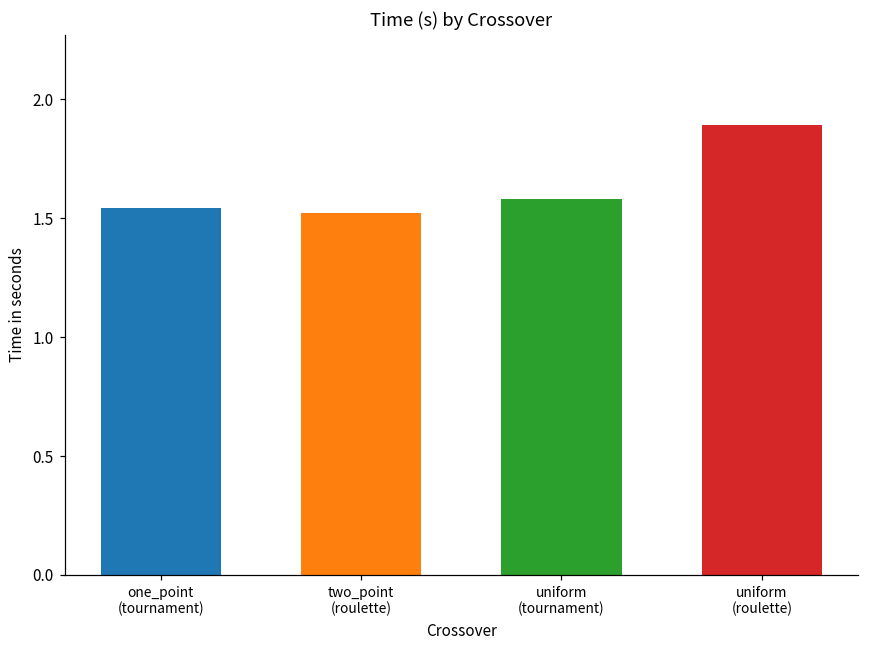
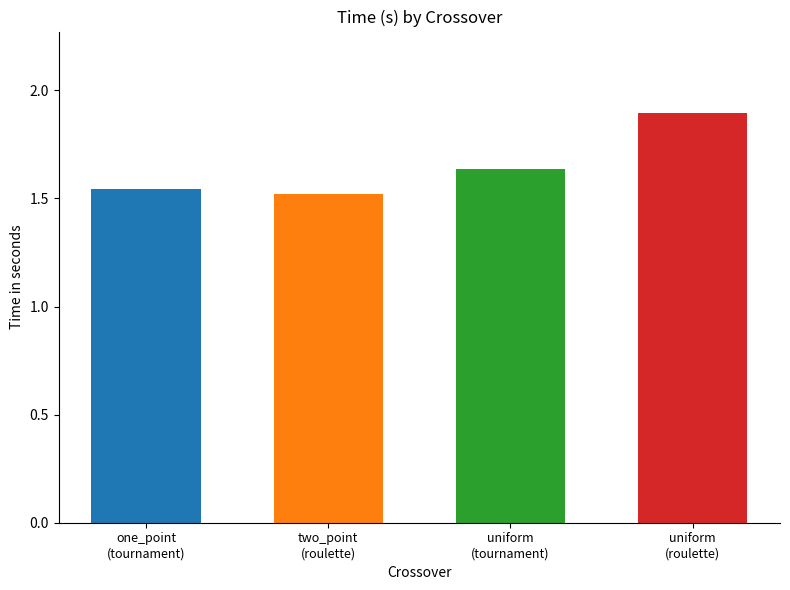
uniform (tournament): 1.58 -> 1.64
